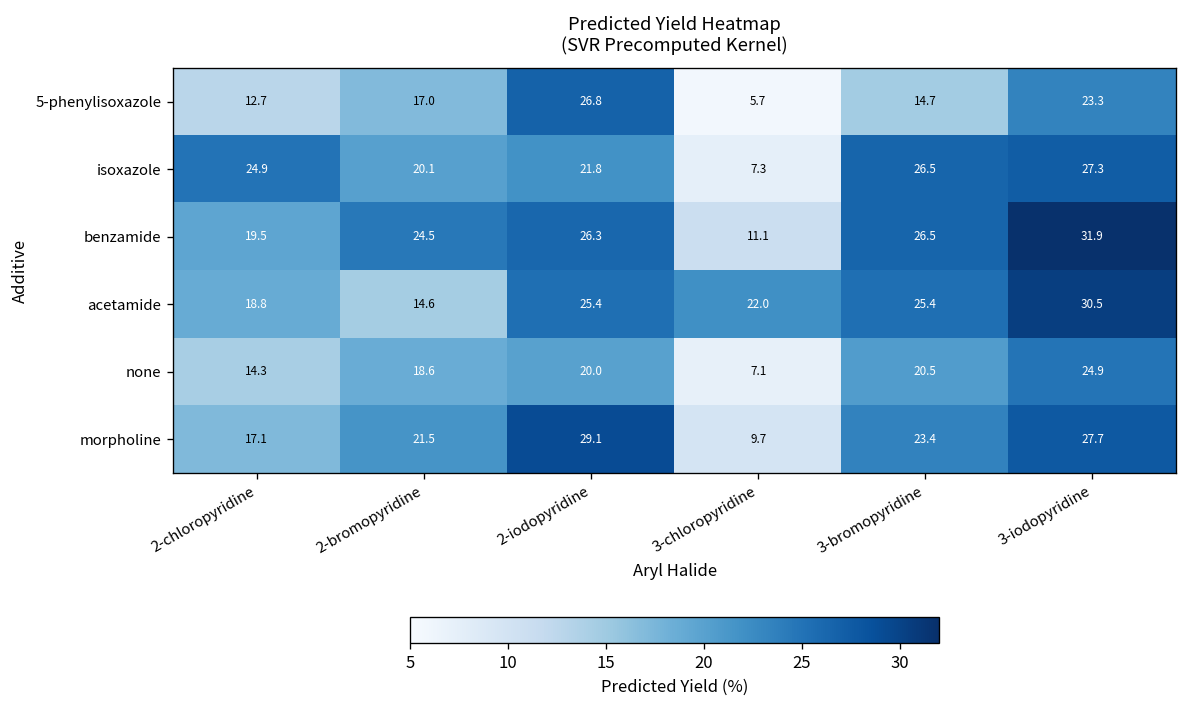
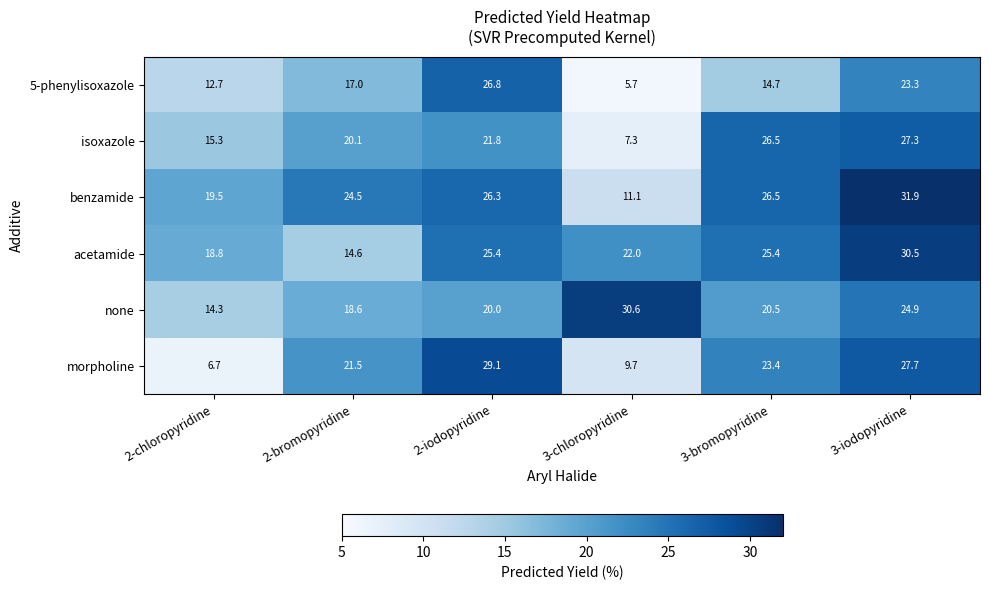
isoxazole, 2-chloropyridine: 24.9 -> 15.3
none, 3-chloropyridine: 7.1 -> 30.6
morpholine, 2-chloropyridine: 17.1 -> 6.7
